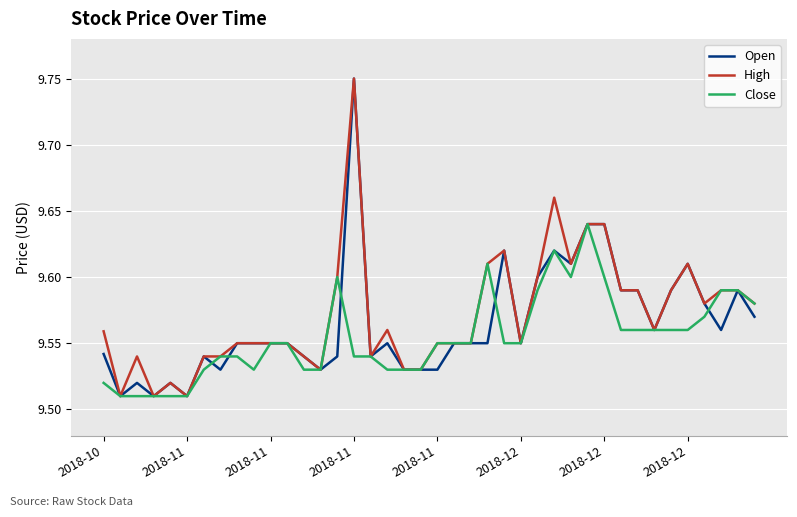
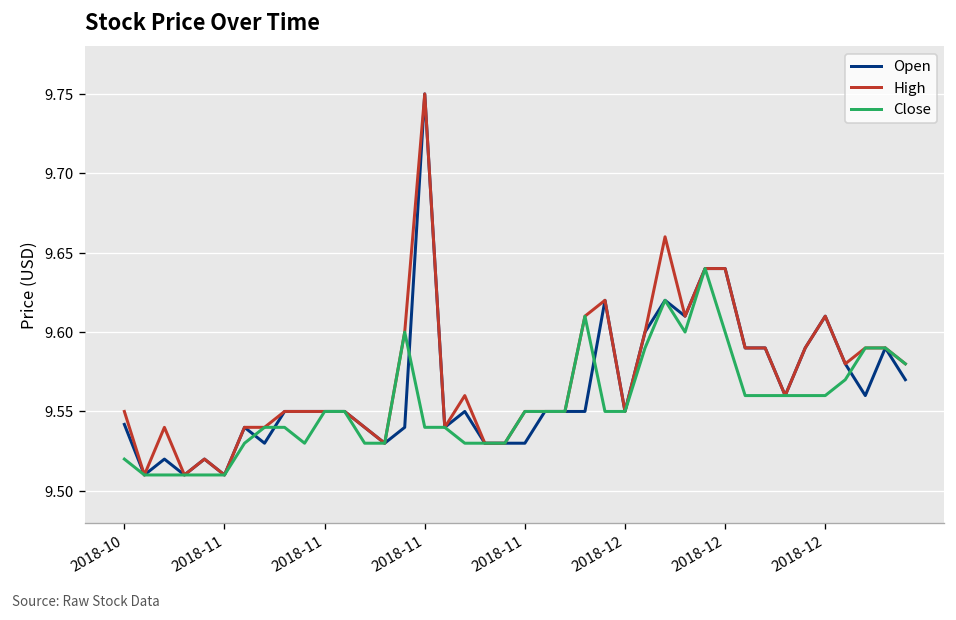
High, 2018-10: 9.559 -> 9.550
